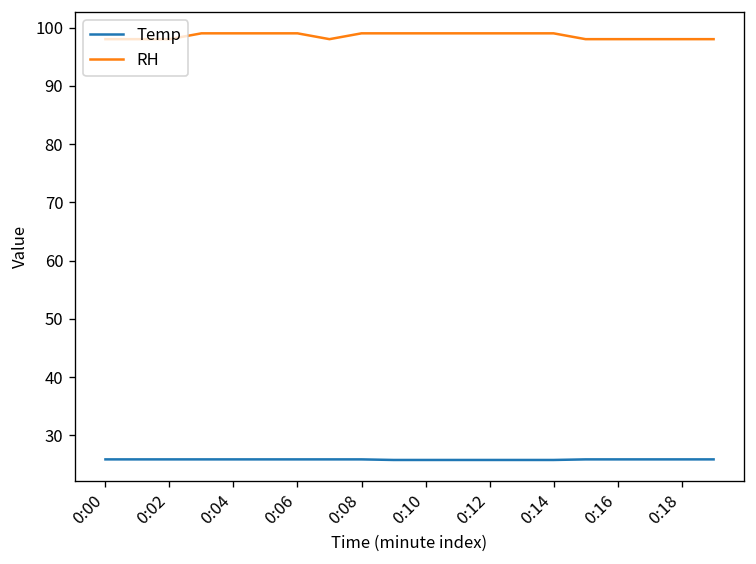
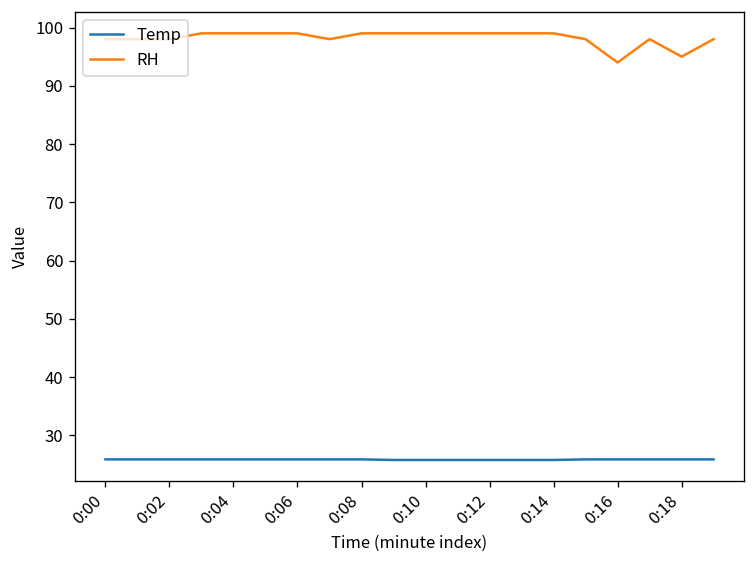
RH, 0:16: 98 -> 94
RH, 0:18: 98 -> 95
